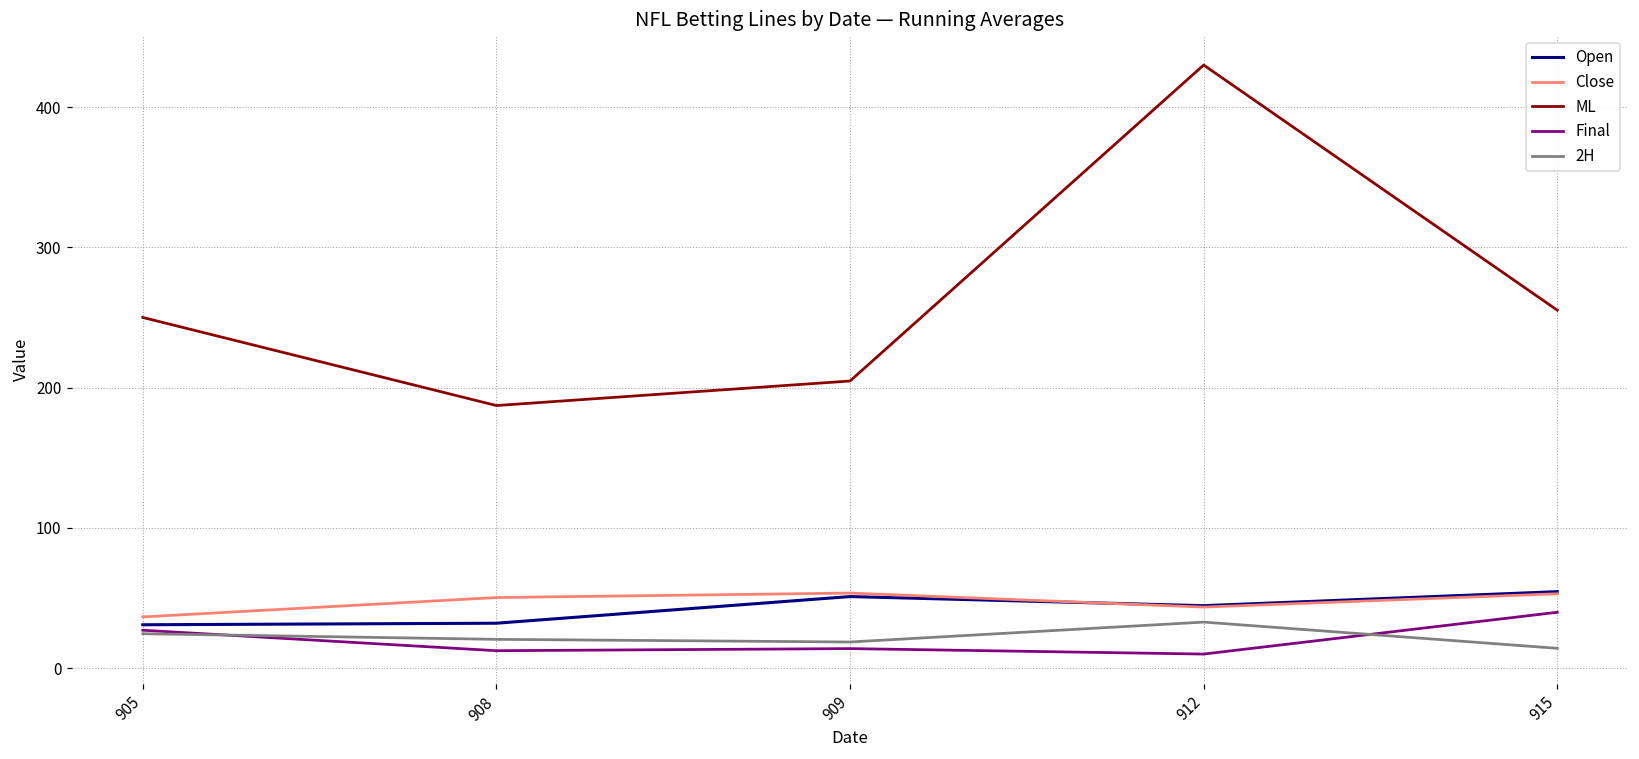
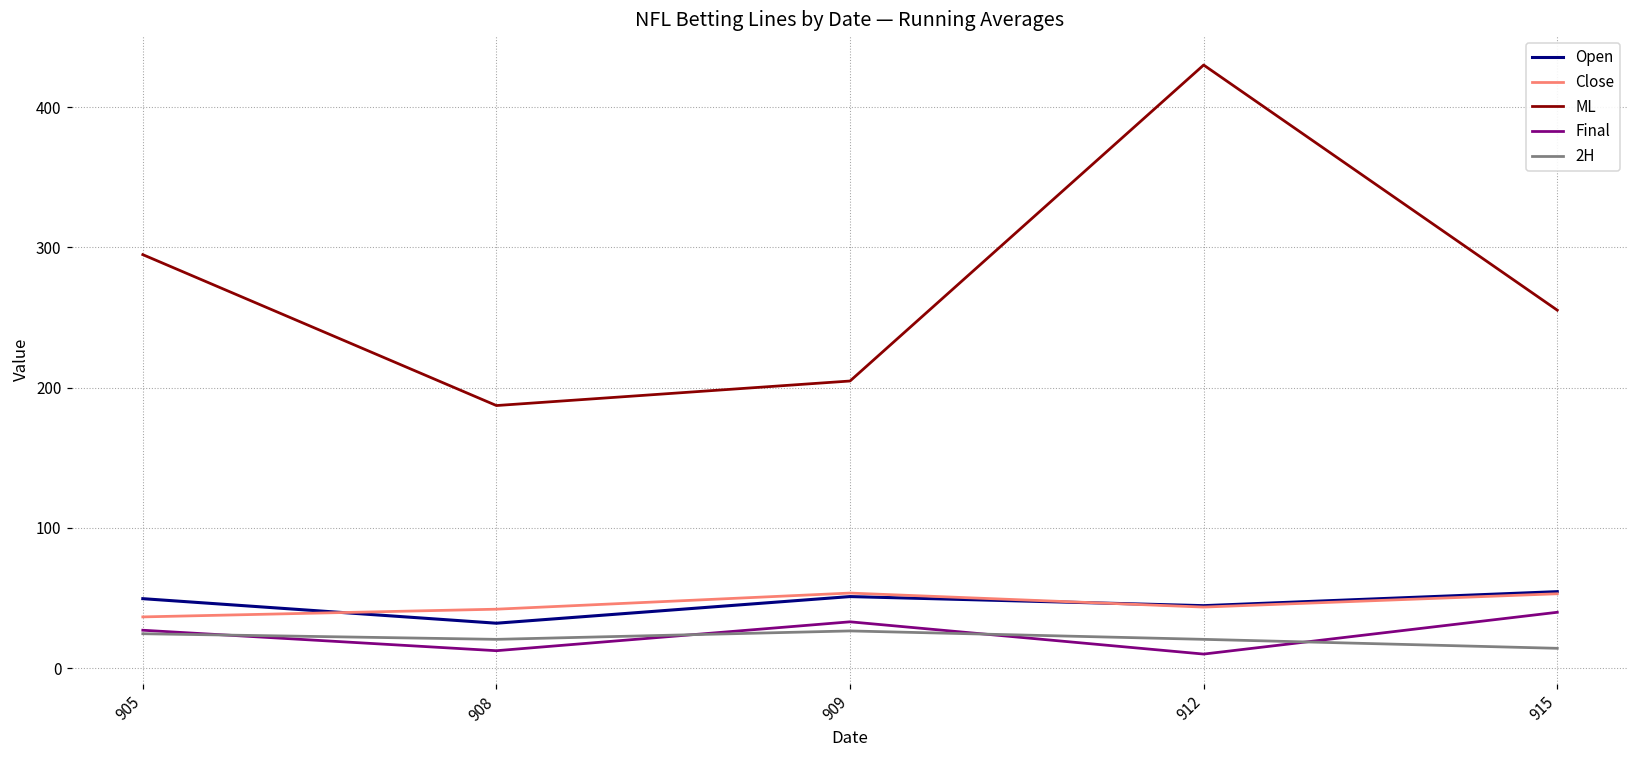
Open, 905: 31 -> 50
ML, 905: 250 -> 295
Close, 908: 50 -> 42
Final, 909: 14 -> 33
2H, 909: 19 -> 27
2H, 912: 33 -> 21
